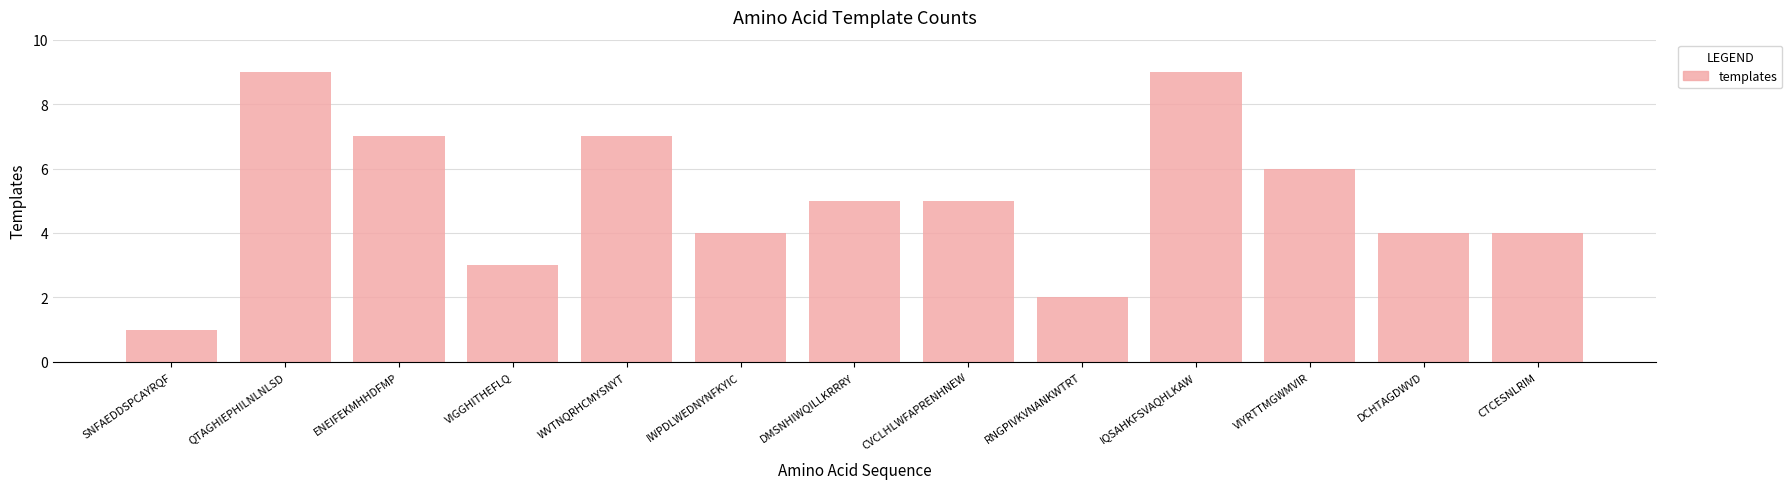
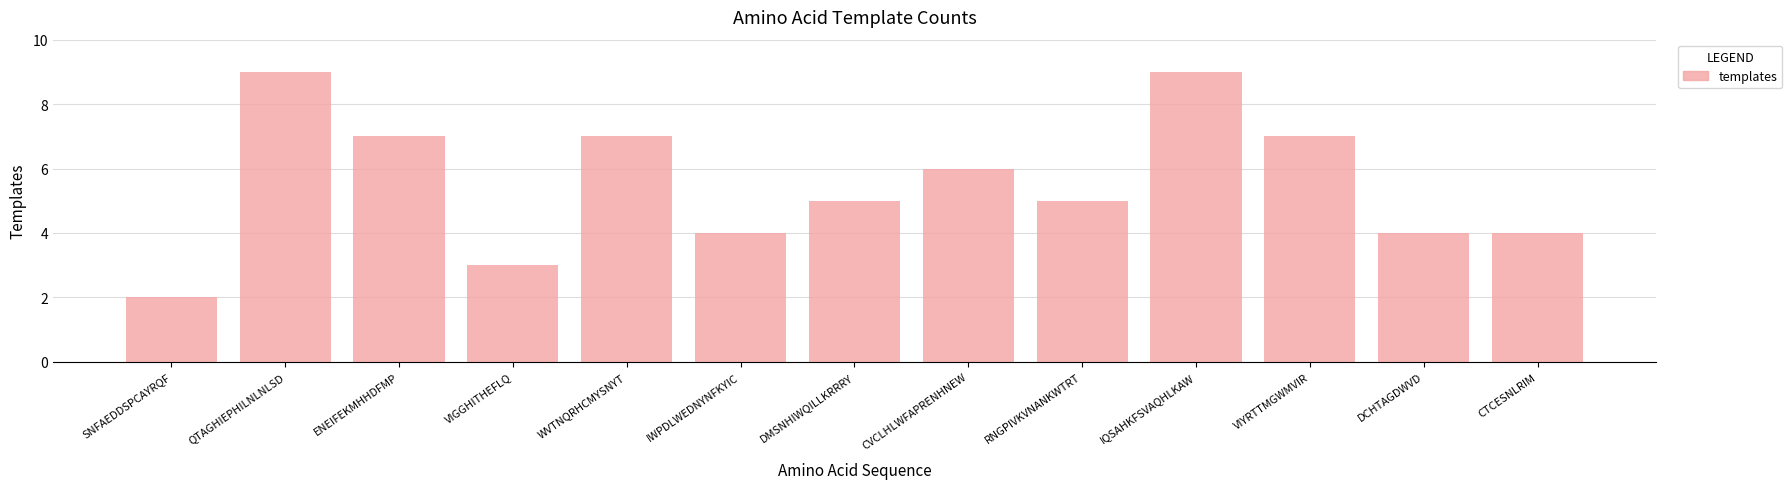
SNFAEDDSPCAYRQF: 1 -> 2
CVCLHLWFAPRENHNEW: 5 -> 6
RNGPIVKVNANKWTRT: 2 -> 5
VIYRTTMGWMVIR: 6 -> 7
